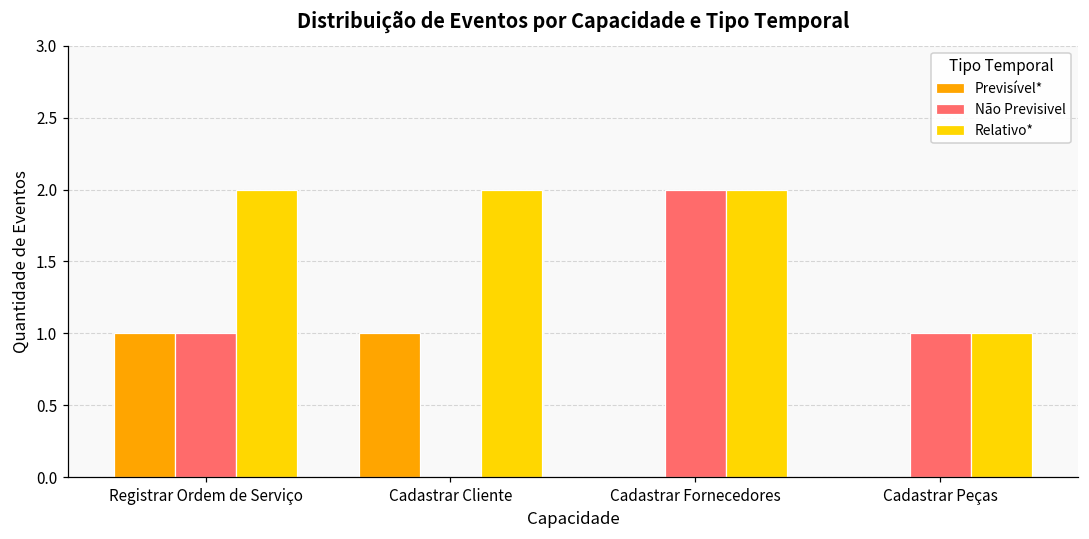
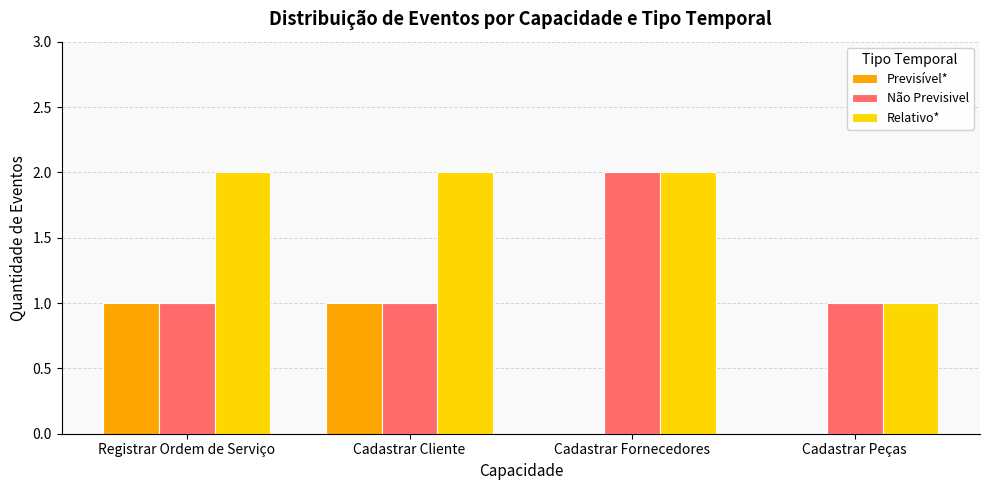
Não Previsivel, Cadastrar Cliente: 0 -> 1
